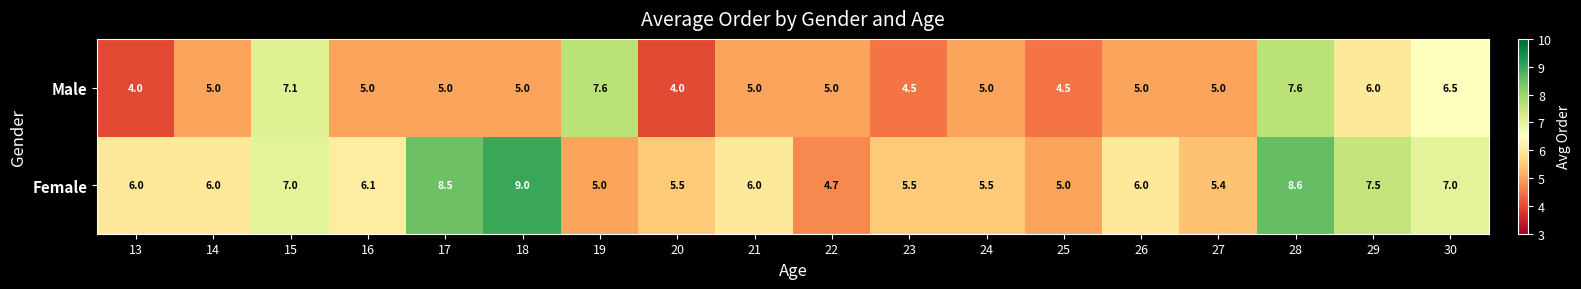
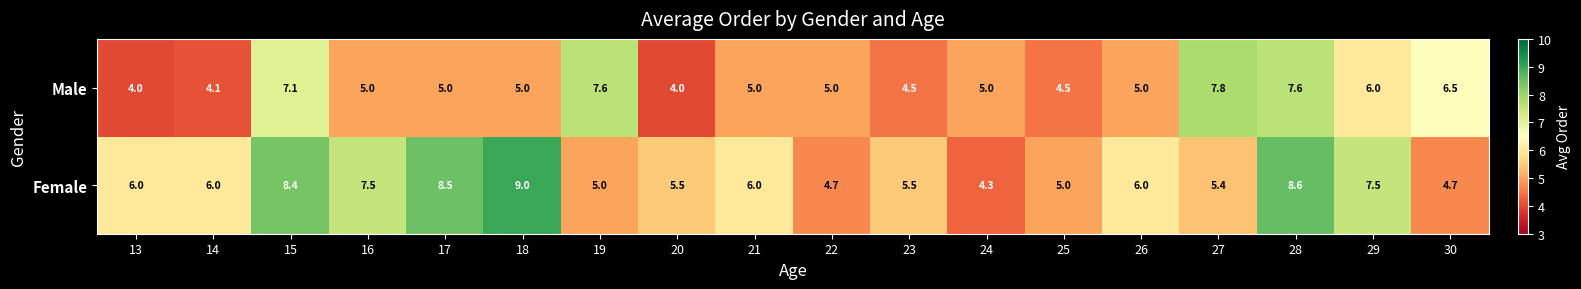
Male, 14: 5.0 -> 4.1
Male, 27: 5.0 -> 7.8
Female, 15: 7.0 -> 8.4
Female, 16: 6.1 -> 7.5
Female, 24: 5.5 -> 4.3
Female, 30: 7.0 -> 4.7
